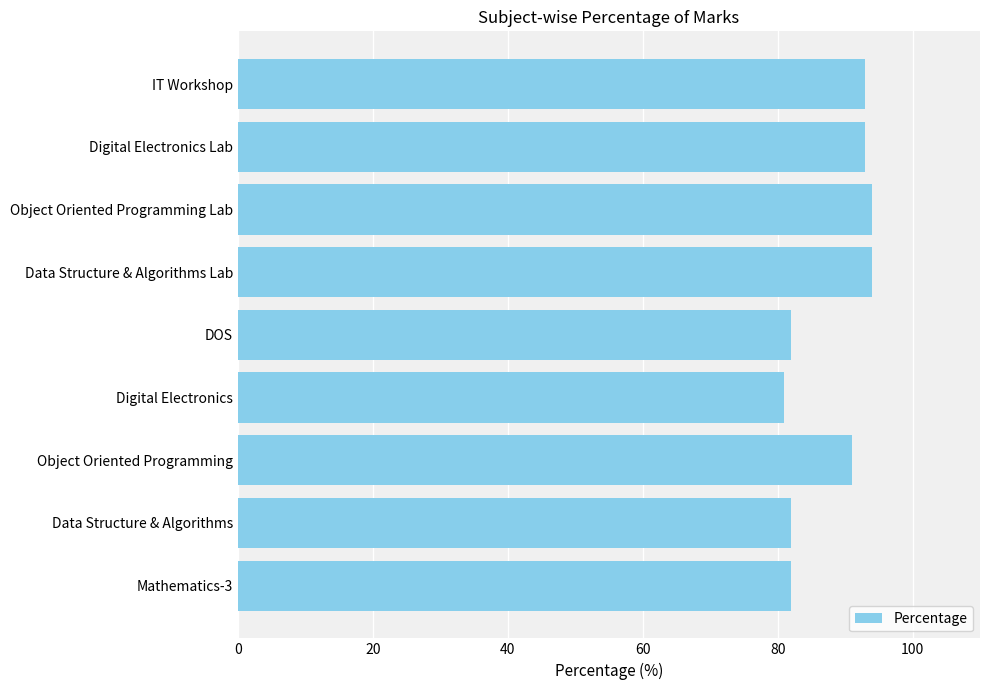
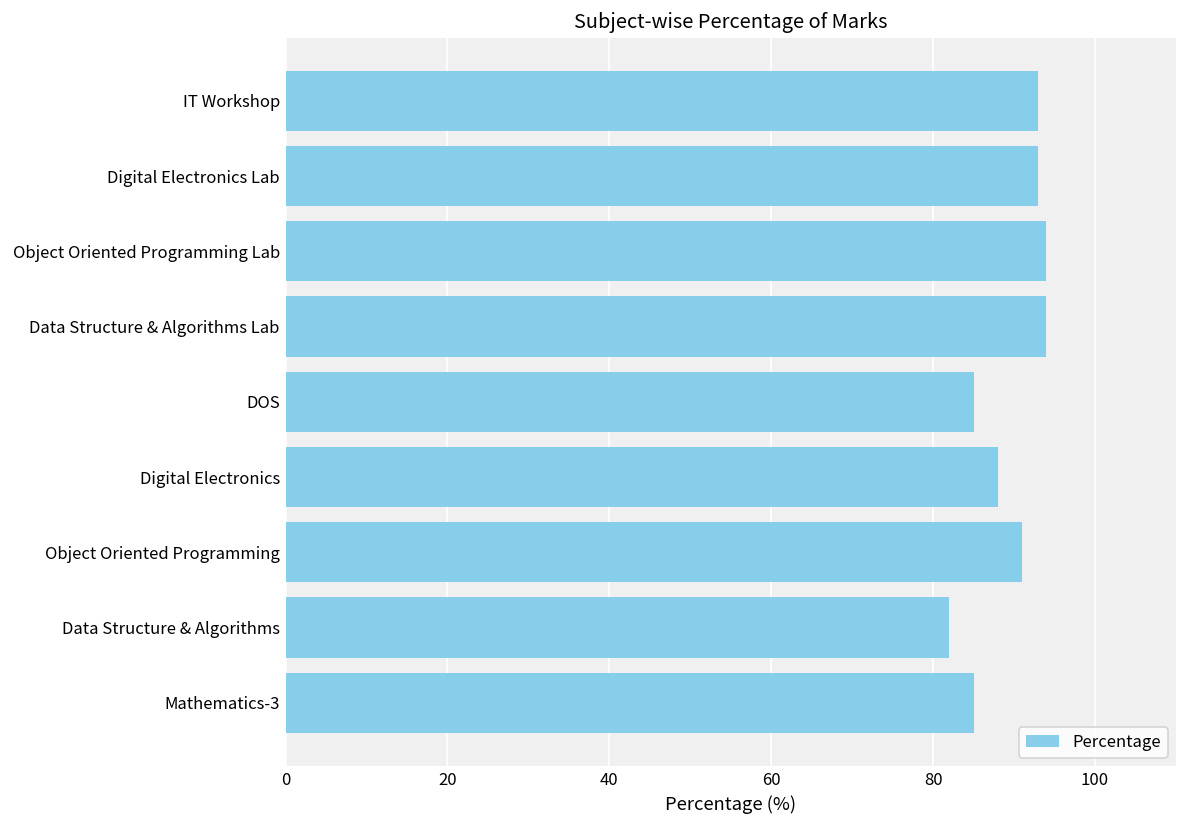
DOS: 82 -> 85
Digital Electronics: 81 -> 88
Mathematics-3: 82 -> 85
